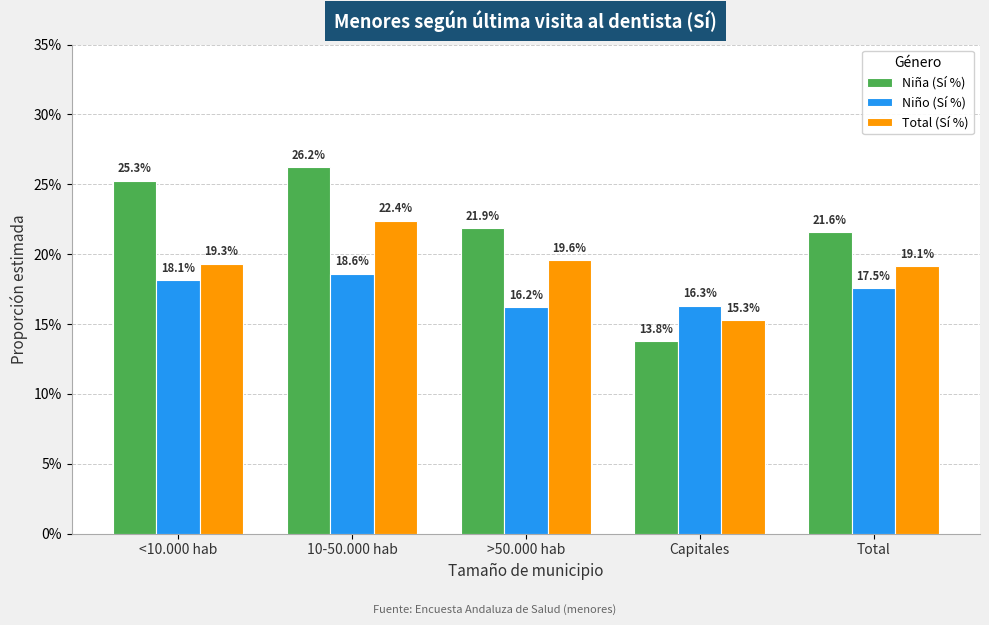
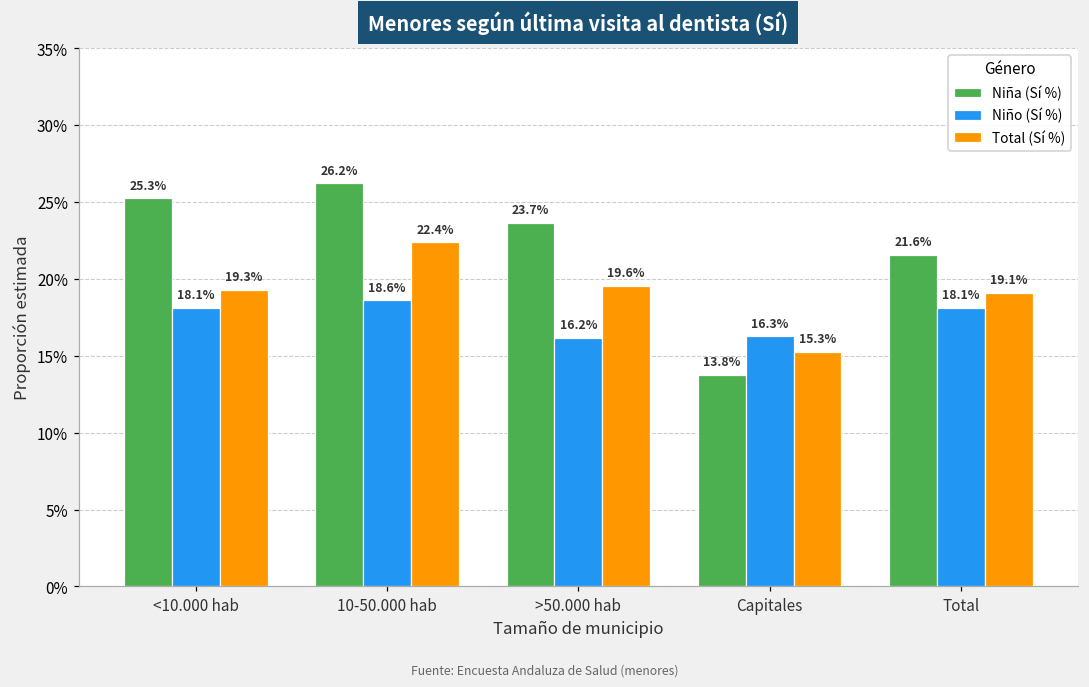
Niña (Sí %), >50.000 hab: 21.9% -> 23.7%
Niño (Sí %), Total: 17.5% -> 18.1%
